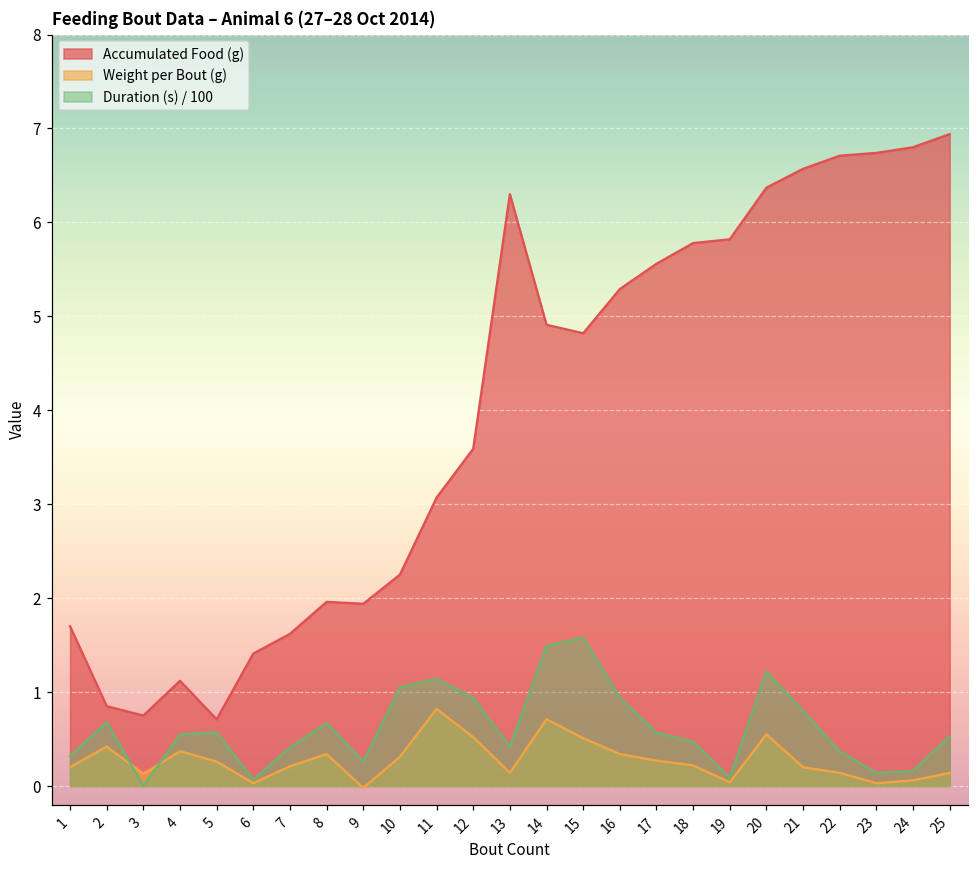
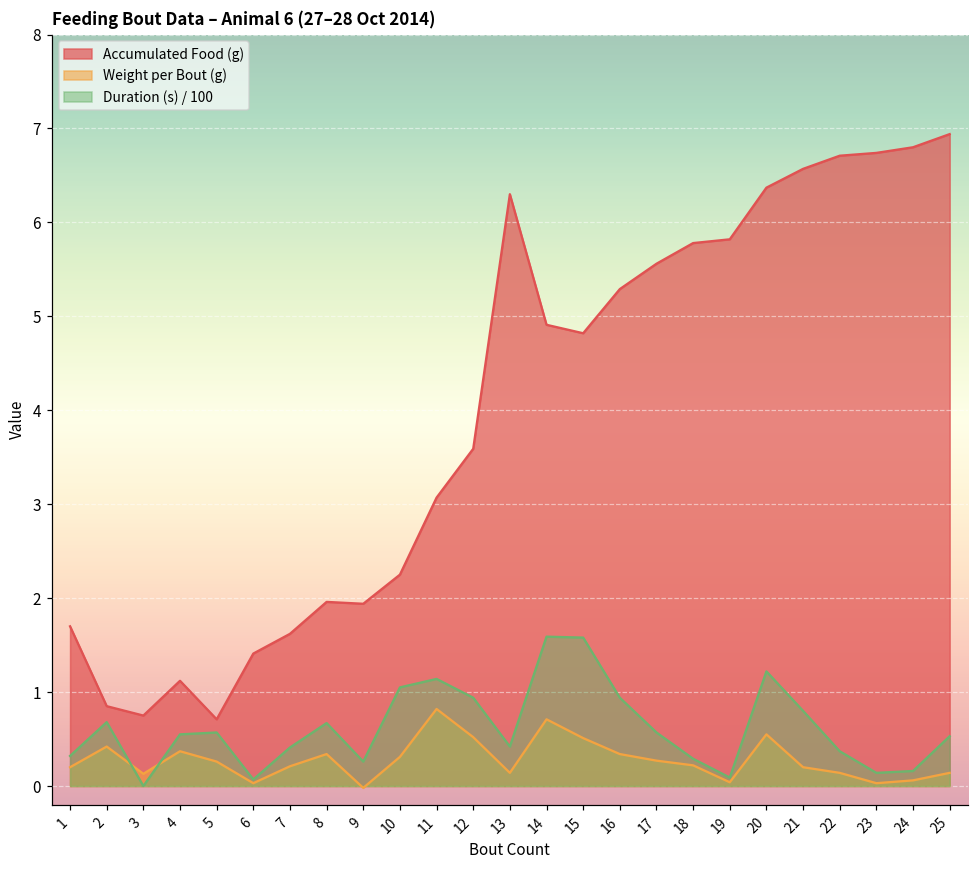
Duration (s) / 100, 14: 1.5 -> 1.6
Duration (s) / 100, 18: 0.5 -> 0.3
